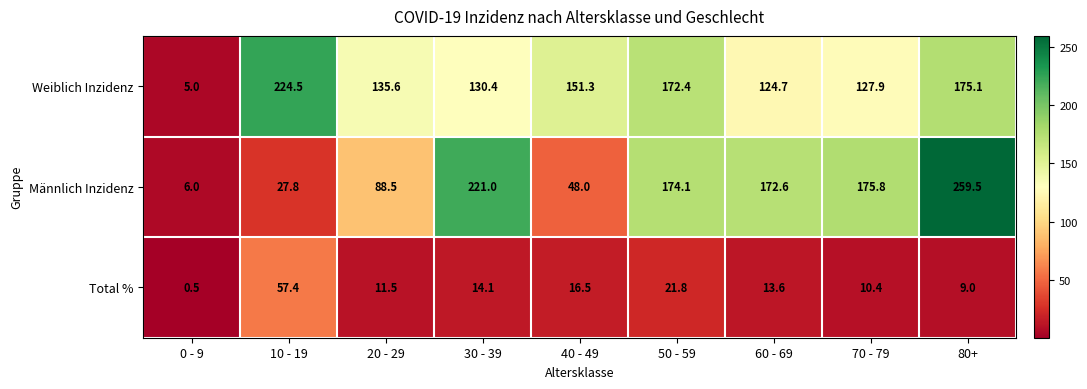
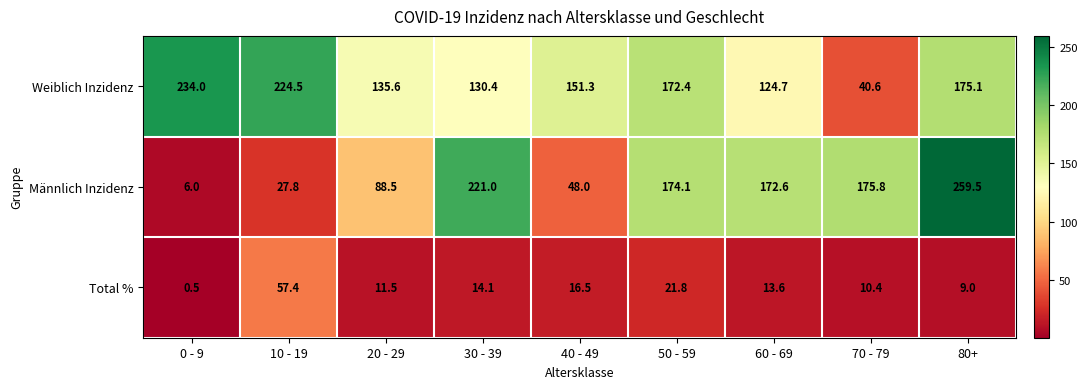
Weiblich Inzidenz, 0 - 9: 5.0 -> 234.0
Weiblich Inzidenz, 70 - 79: 127.9 -> 40.6
